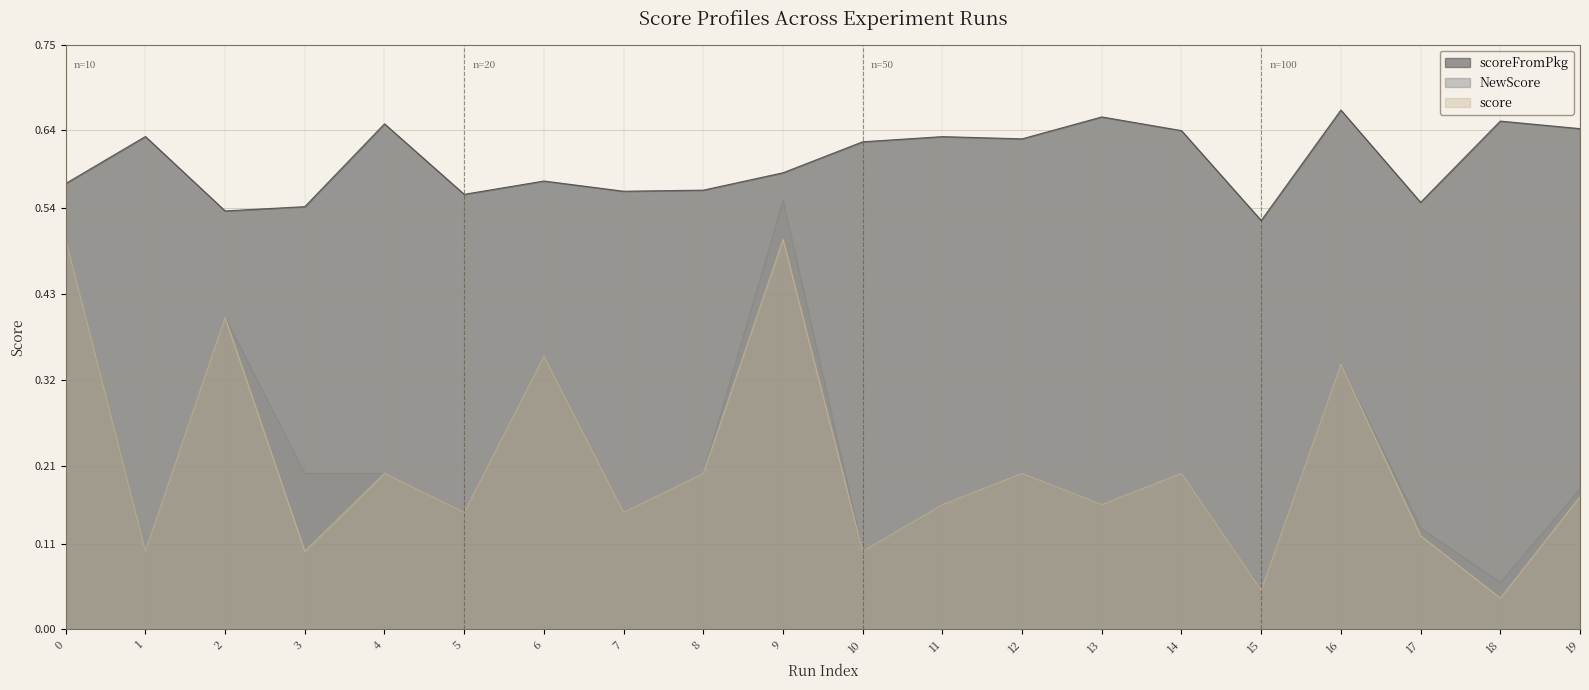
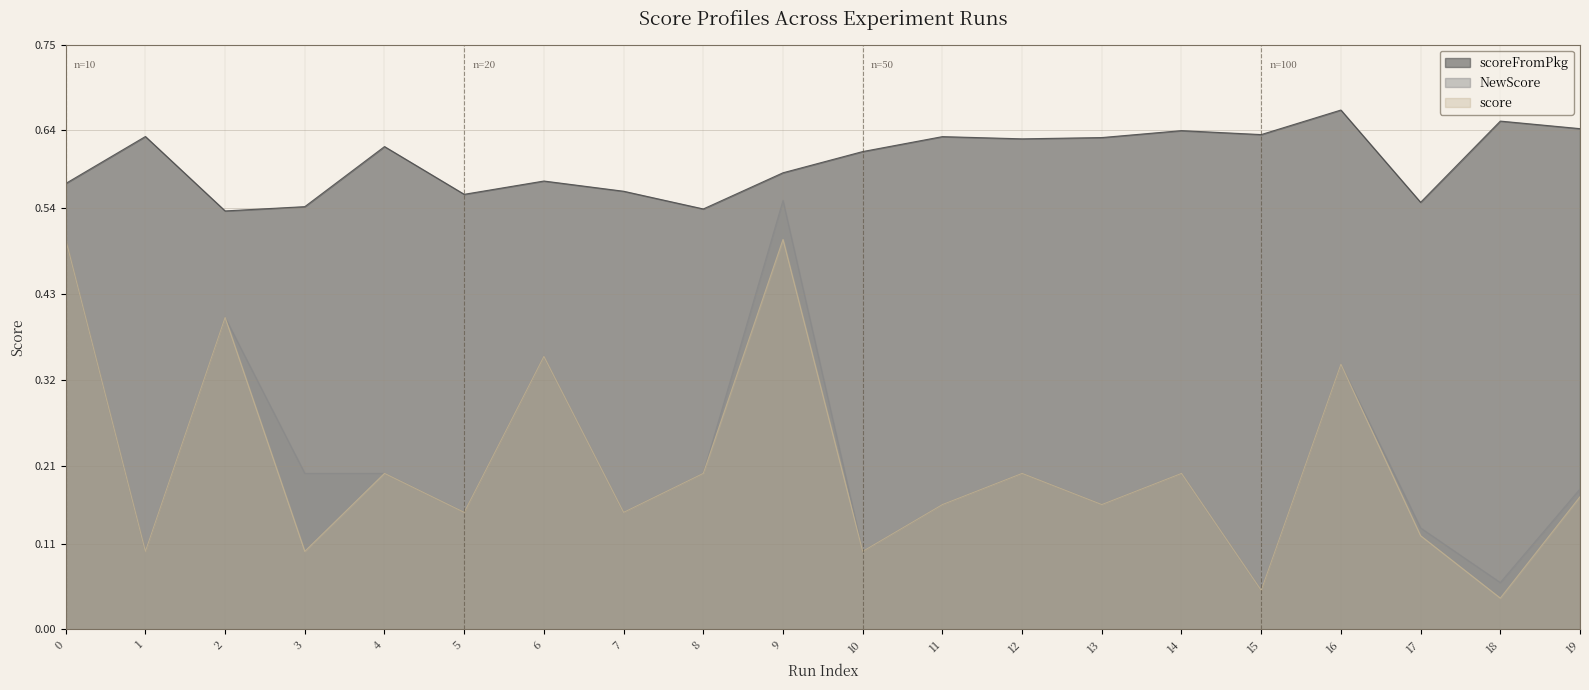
scoreFromPkg, 4: 0.65 -> 0.62
scoreFromPkg, 8: 0.56 -> 0.54
scoreFromPkg, 10: 0.63 -> 0.61
scoreFromPkg, 13: 0.66 -> 0.63
scoreFromPkg, 15: 0.52 -> 0.63
